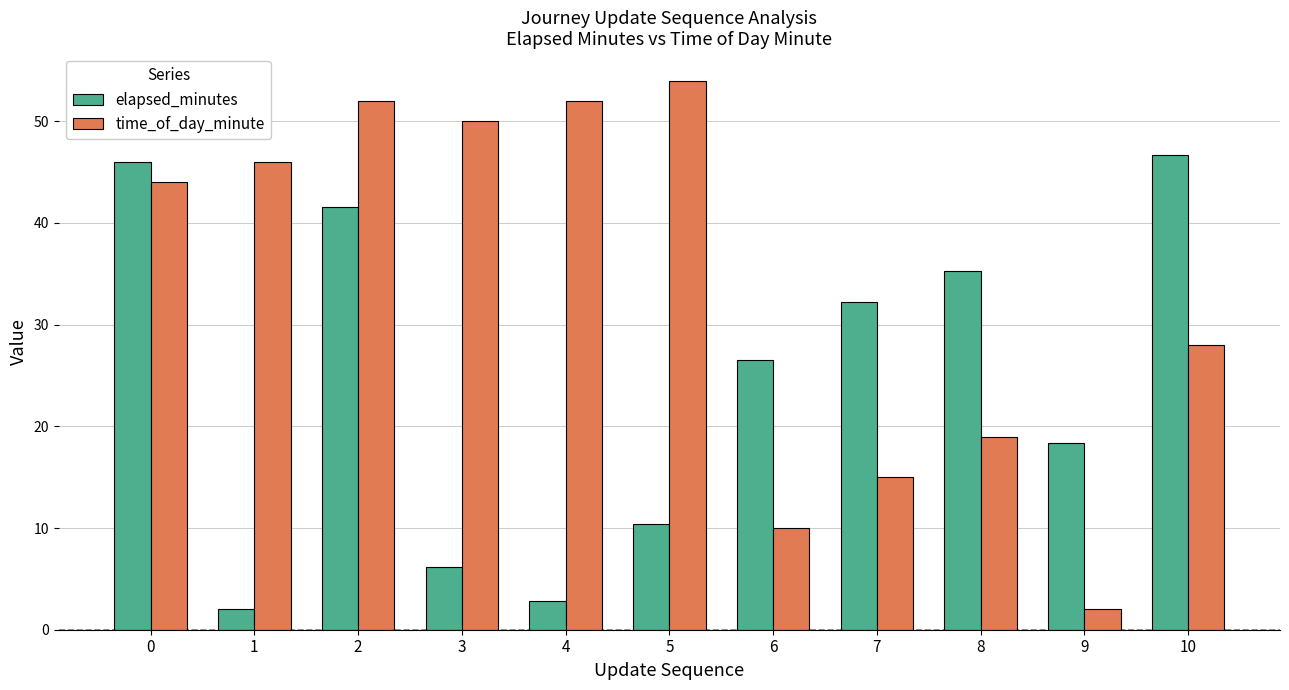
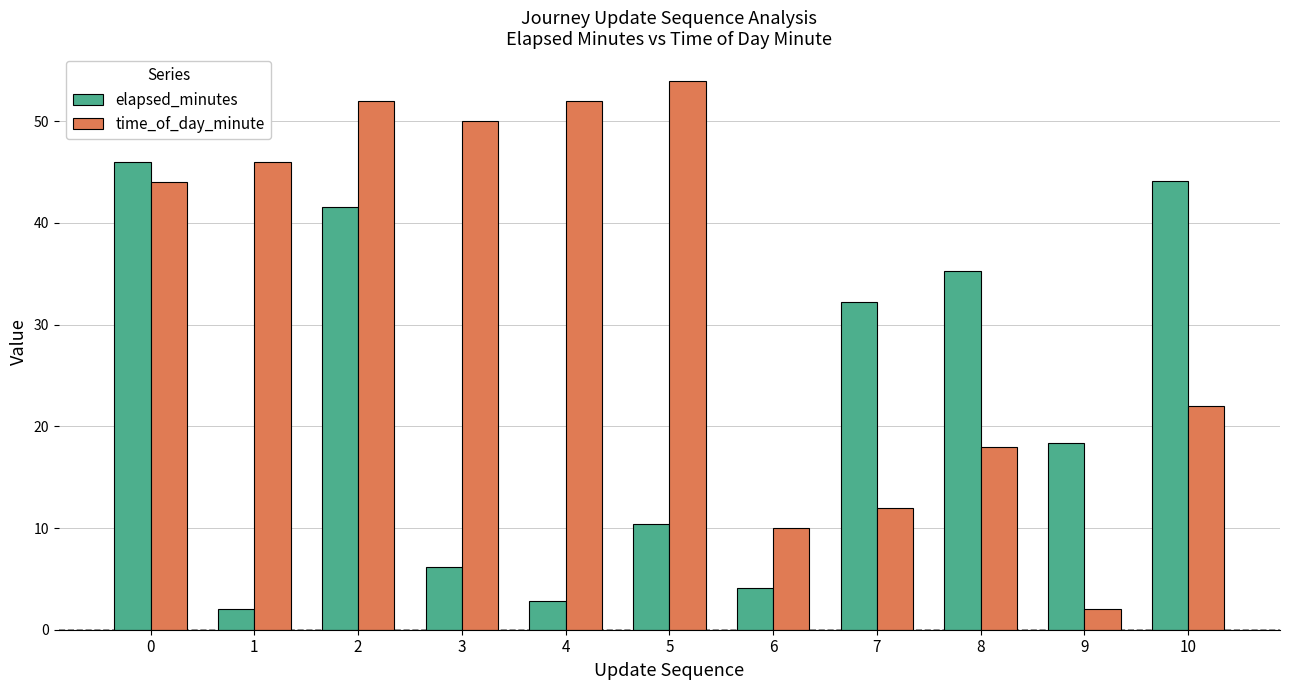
elapsed_minutes, 6: 26.6 -> 4.1
time_of_day_minute, 7: 15 -> 12
time_of_day_minute, 8: 19 -> 18
elapsed_minutes, 10: 46.7 -> 44.1
time_of_day_minute, 10: 28 -> 22
